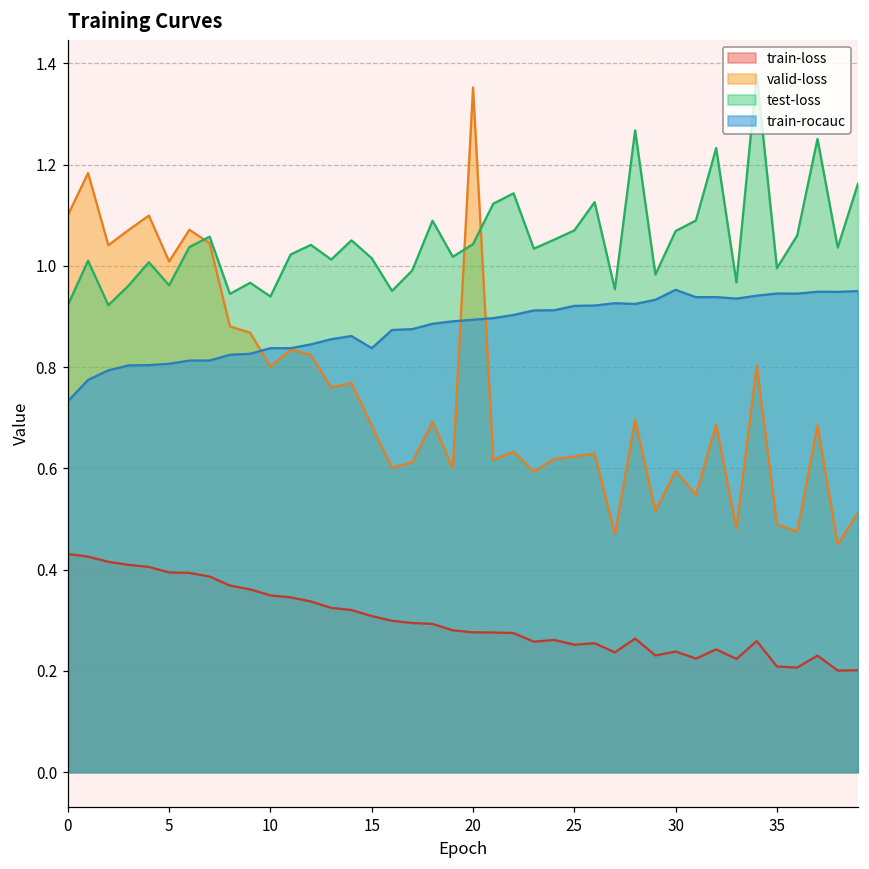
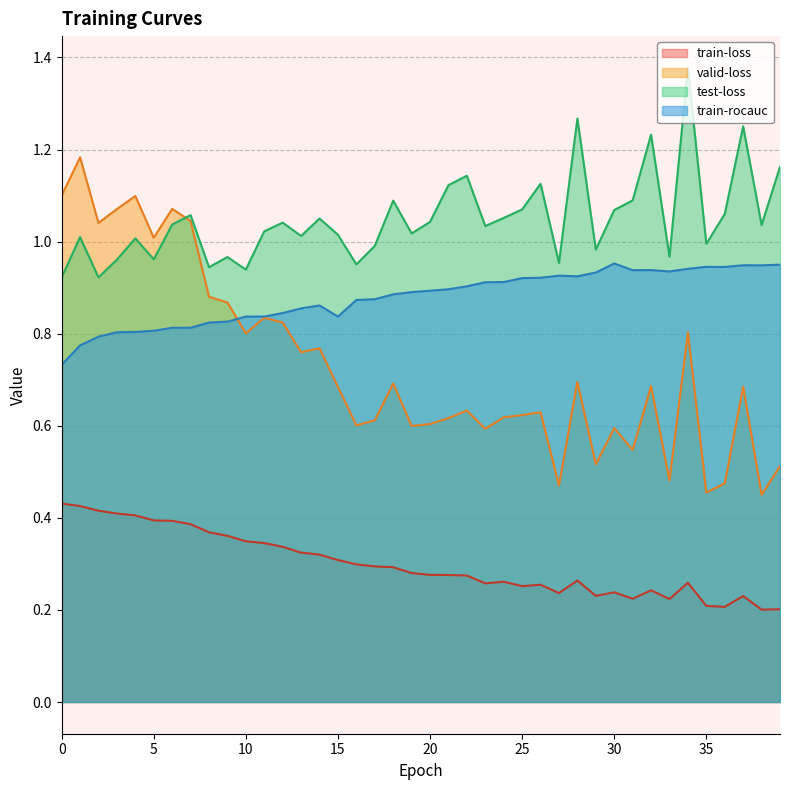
valid-loss, 20: 1.35 -> 0.60
valid-loss, 35: 0.49 -> 0.46
